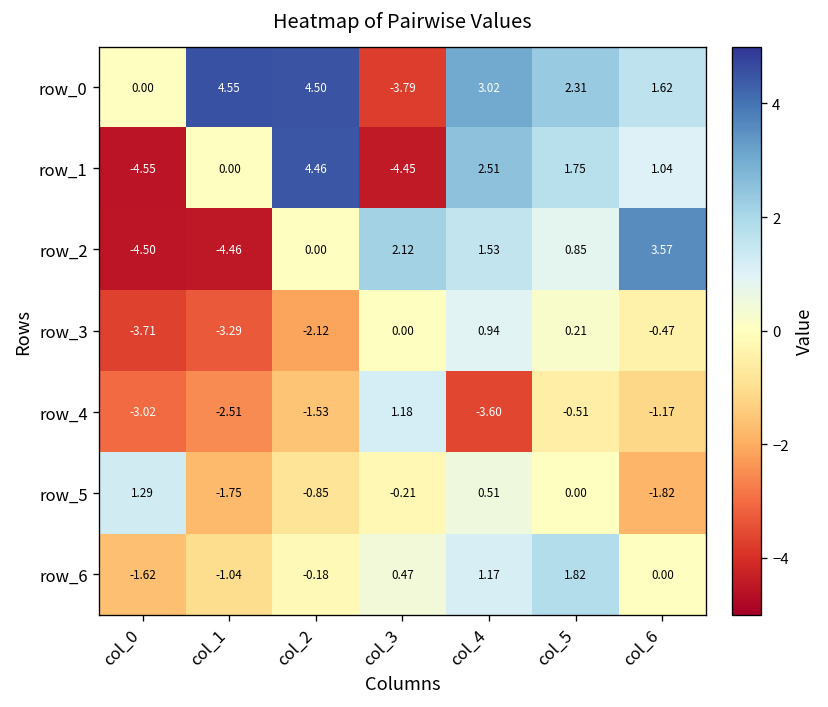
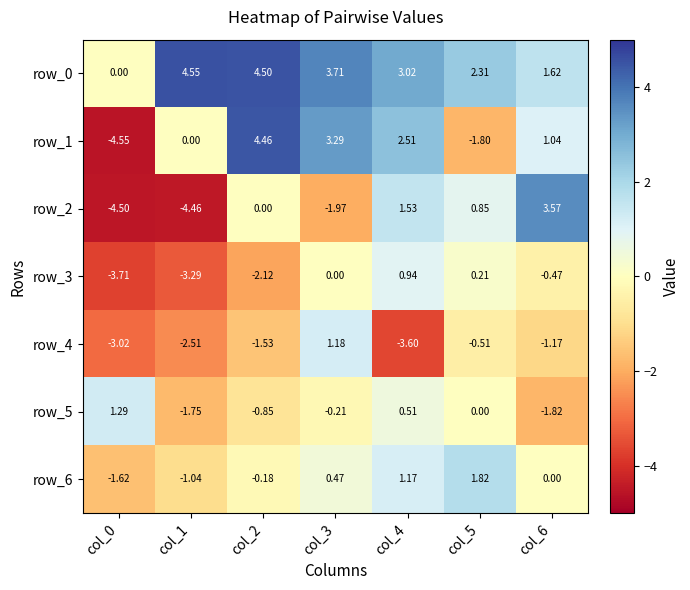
row_0, col_3: -3.79 -> 3.71
row_1, col_3: -4.45 -> 3.29
row_1, col_5: 1.75 -> -1.80
row_2, col_3: 2.12 -> -1.97
